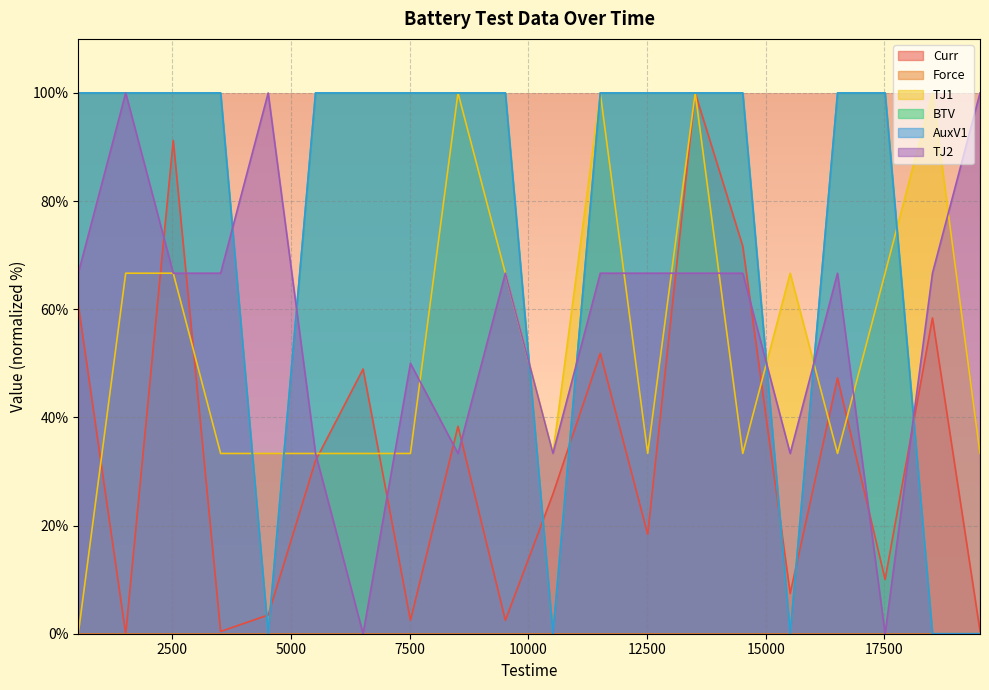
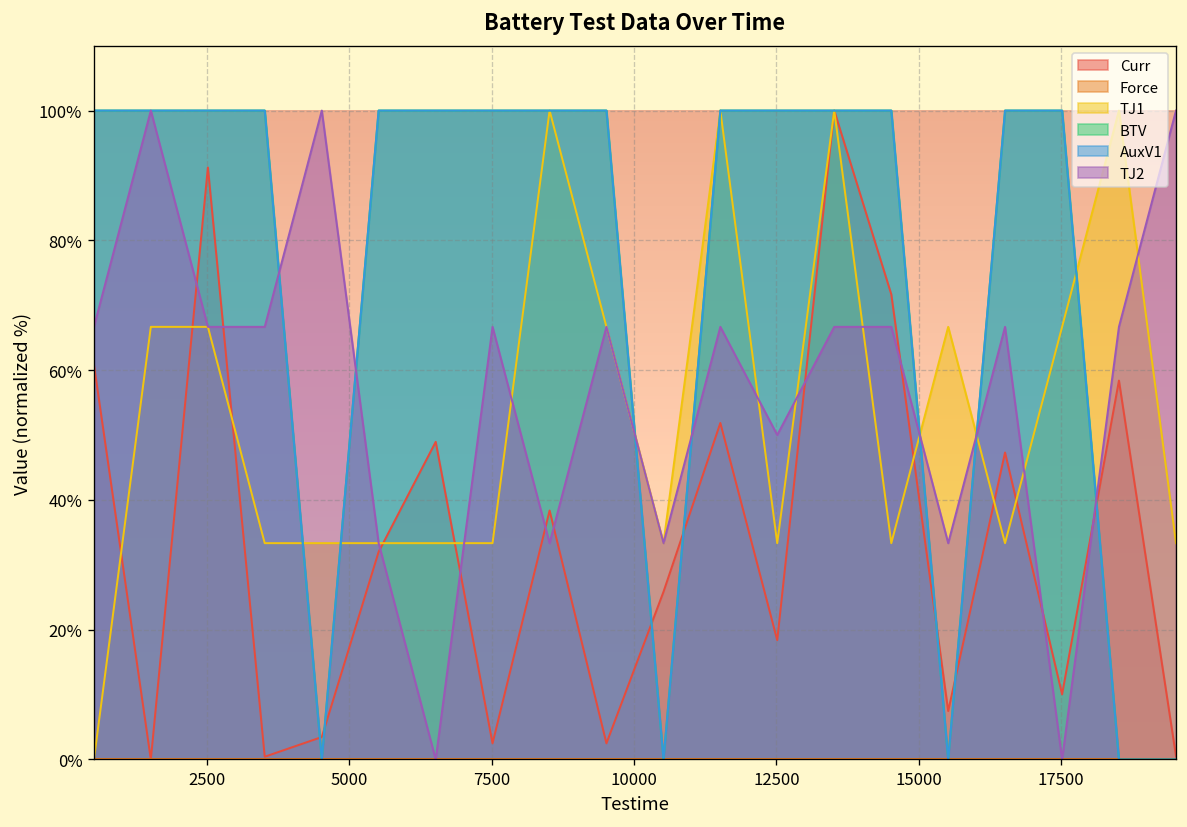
TJ2, 7500: 50% -> 67%
TJ2, 12500: 67% -> 50%
